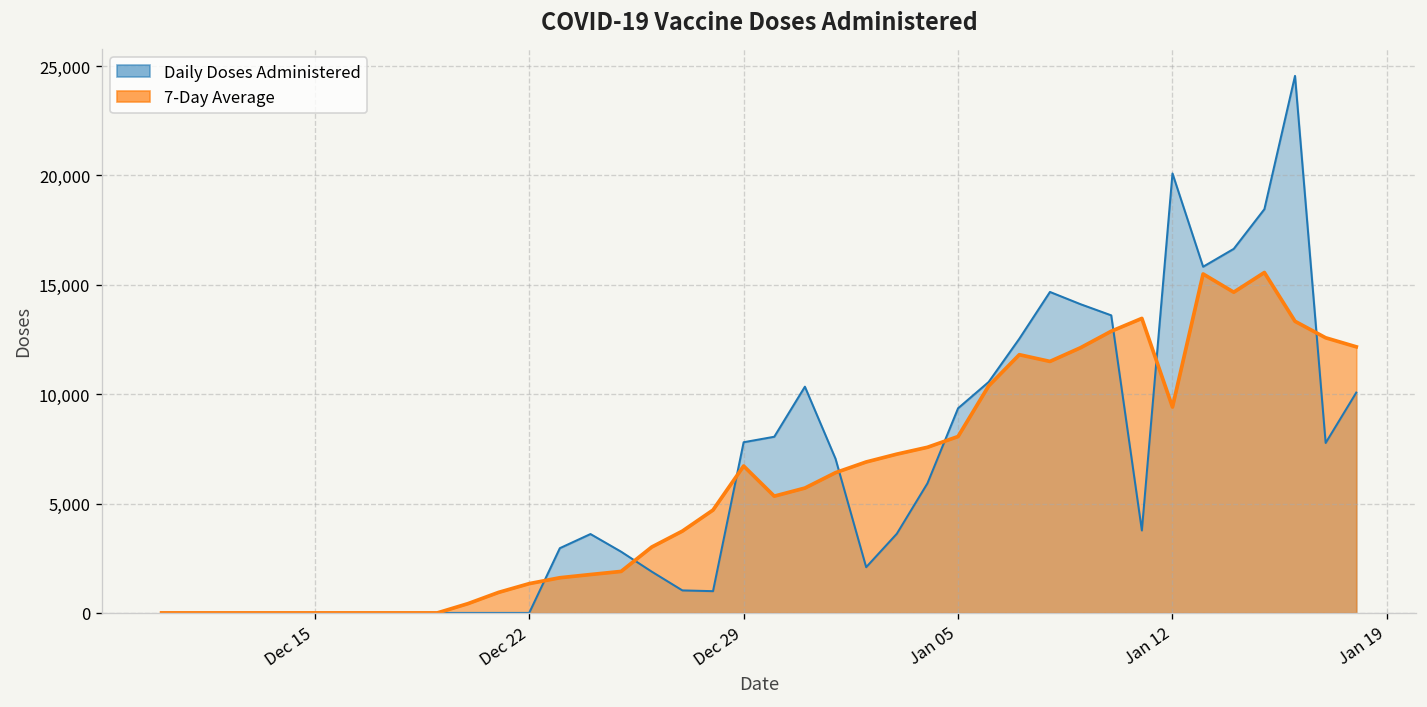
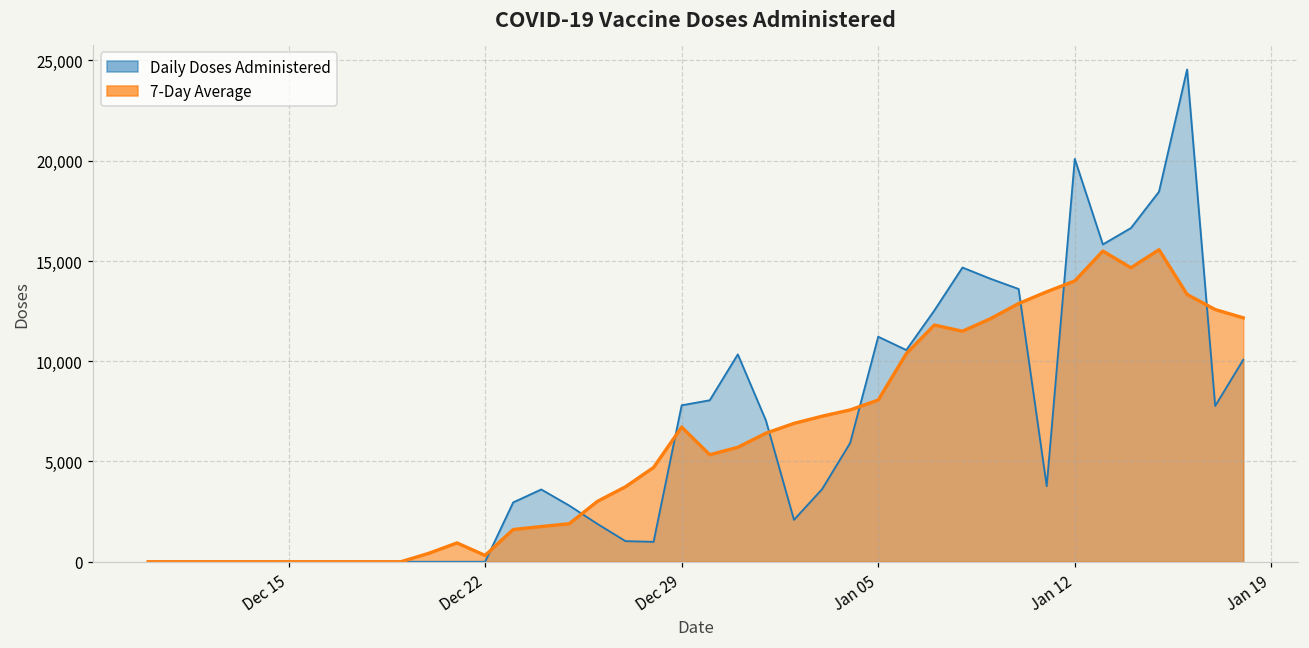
7-Day Average, Dec 22: 1,300 -> 300
Daily Doses Administered, Jan 05: 9,400 -> 11,200
7-Day Average, Jan 12: 9,400 -> 14,000
